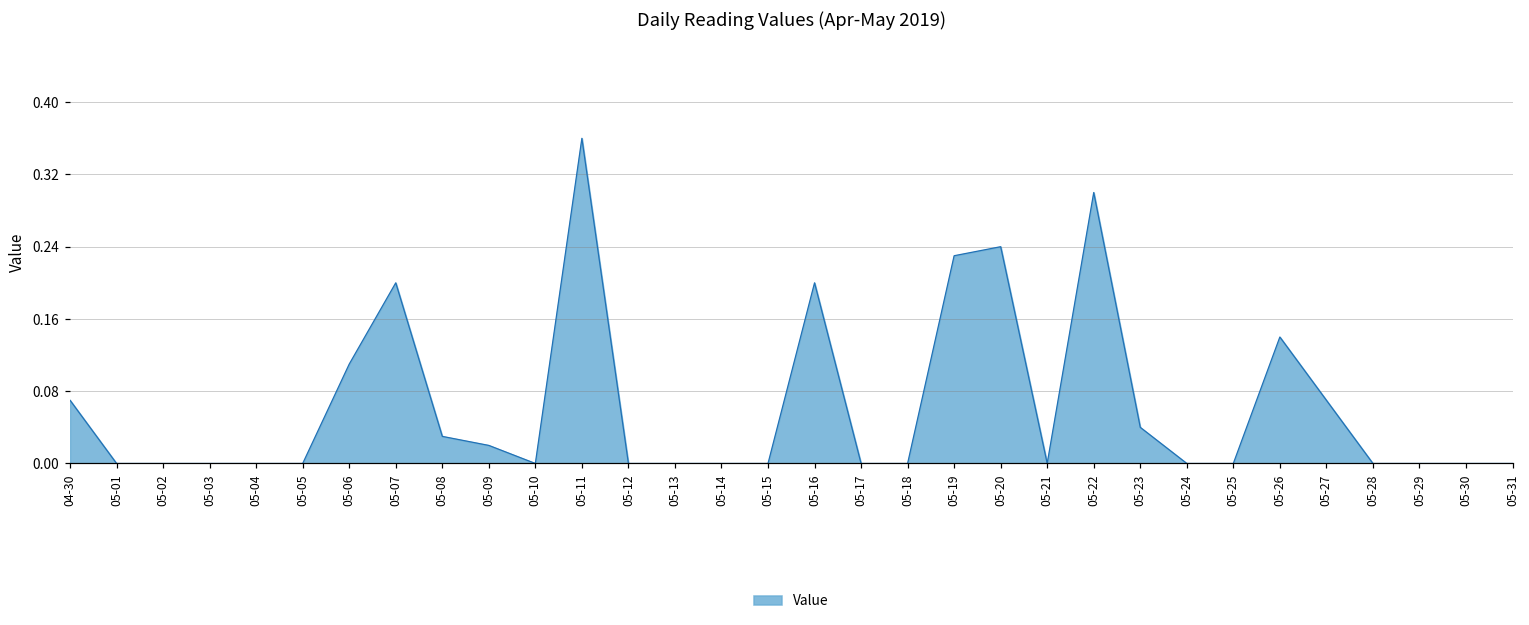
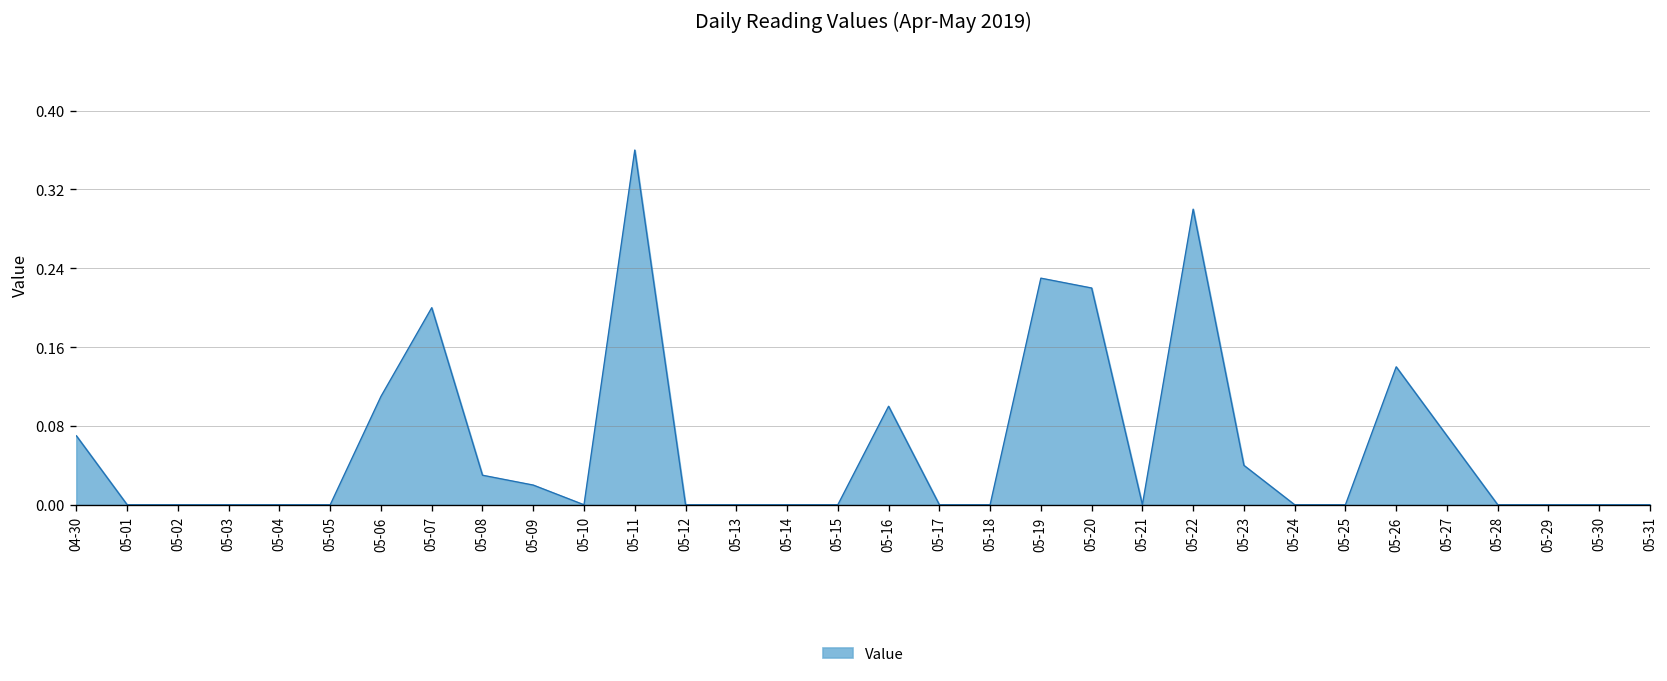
05-16: 0.2 -> 0.1
05-20: 0.24 -> 0.22
